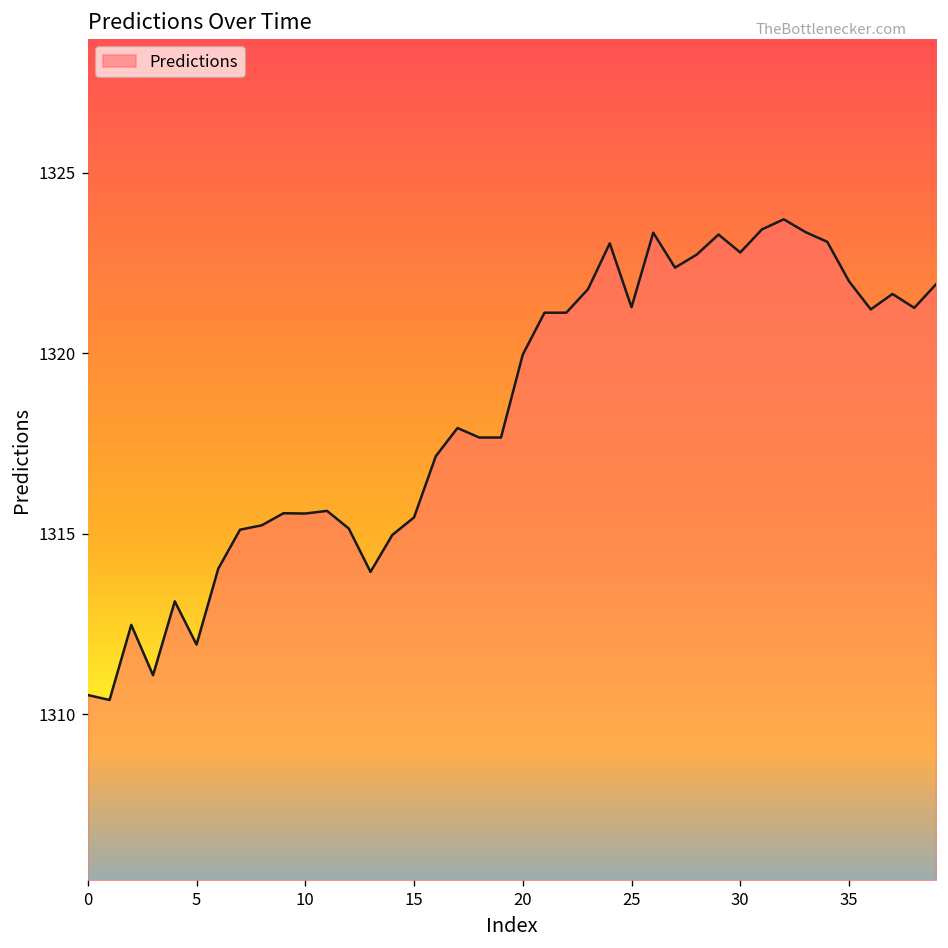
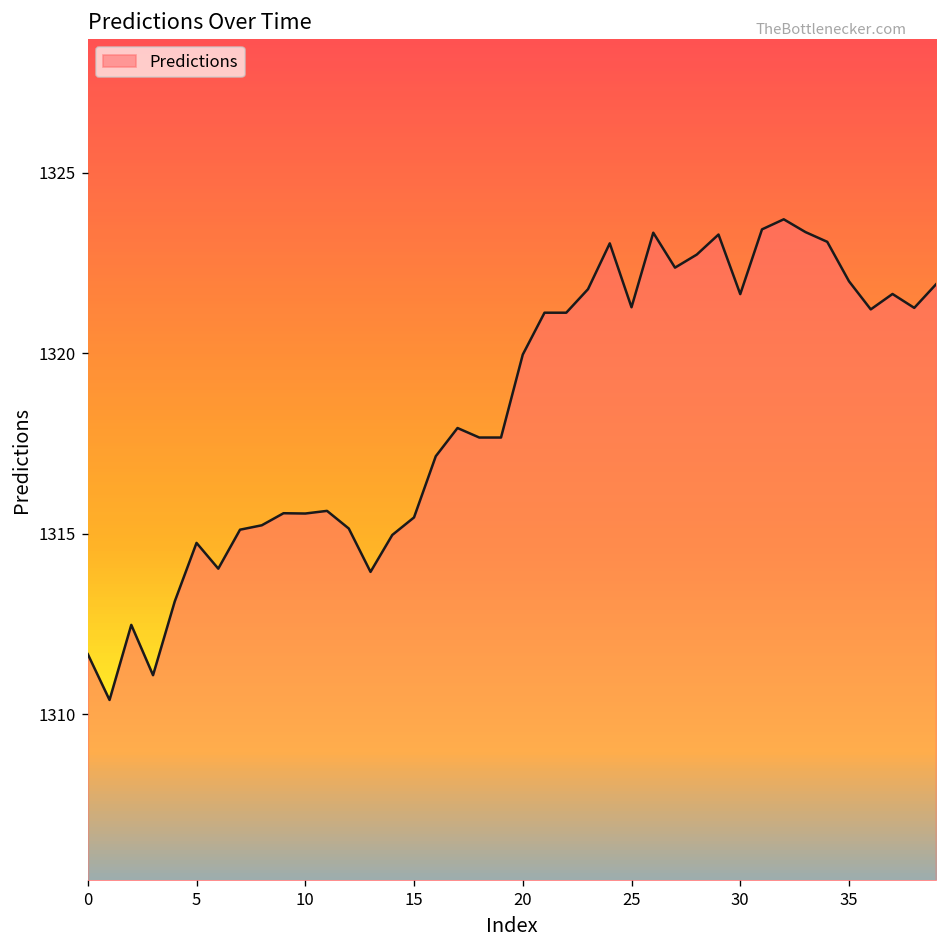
0: 1310.5 -> 1311.7
5: 1311.9 -> 1314.8
30: 1322.8 -> 1321.6
